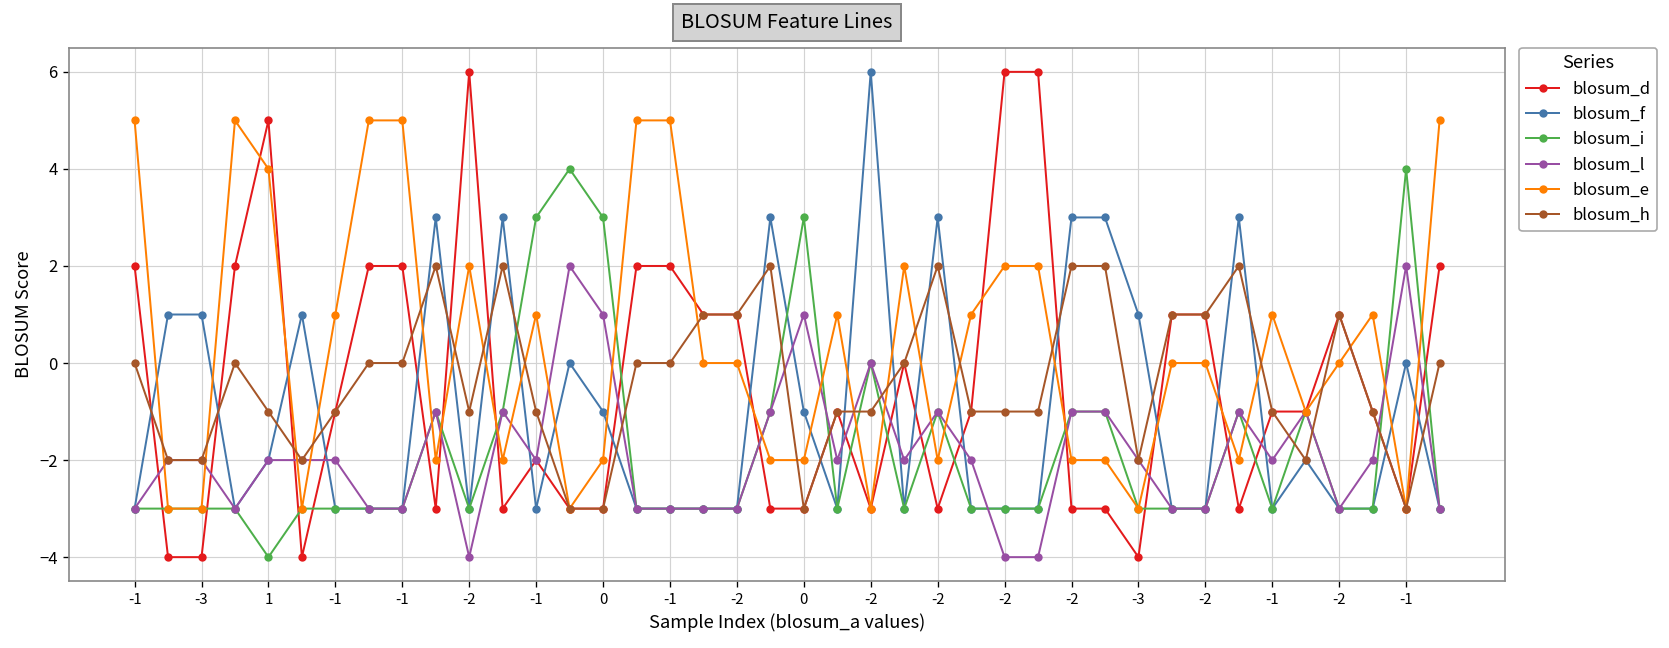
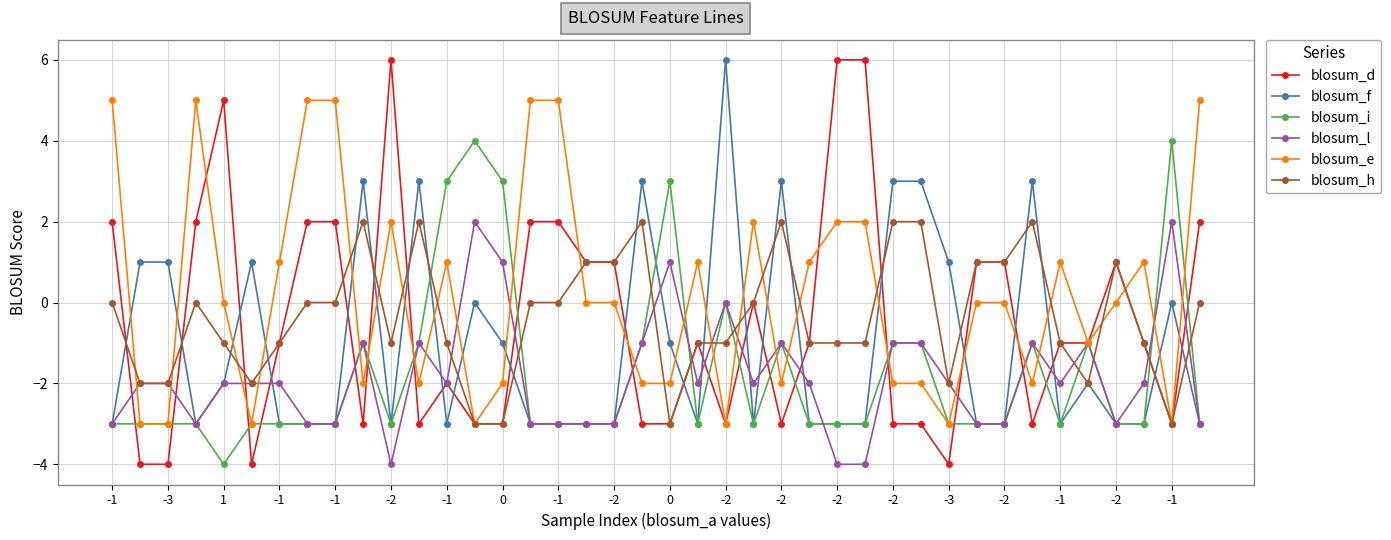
blosum_e, 1: 4 -> 0
